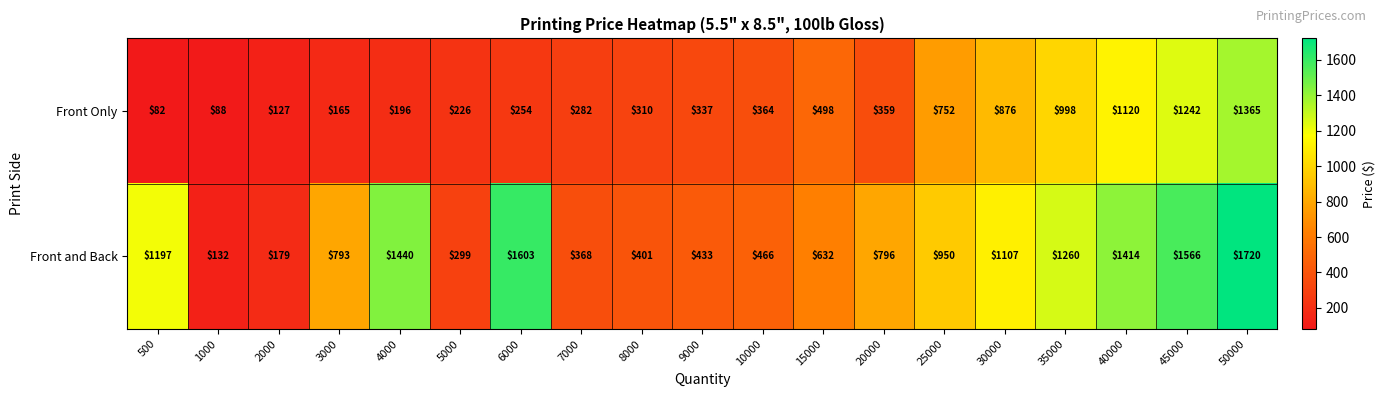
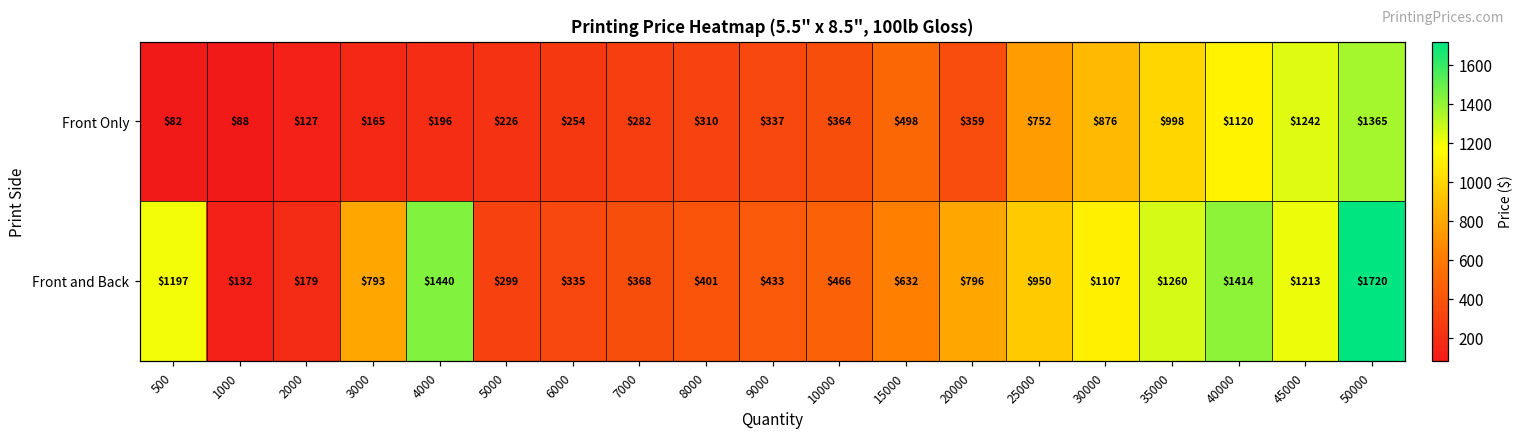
Front and Back, 6000: $1603 -> $335
Front and Back, 45000: $1566 -> $1213
